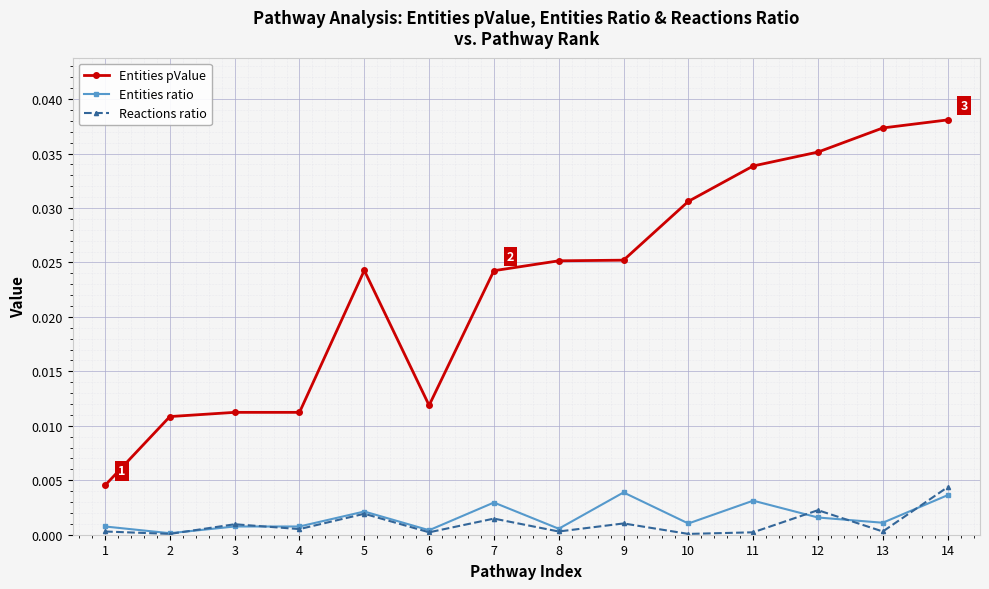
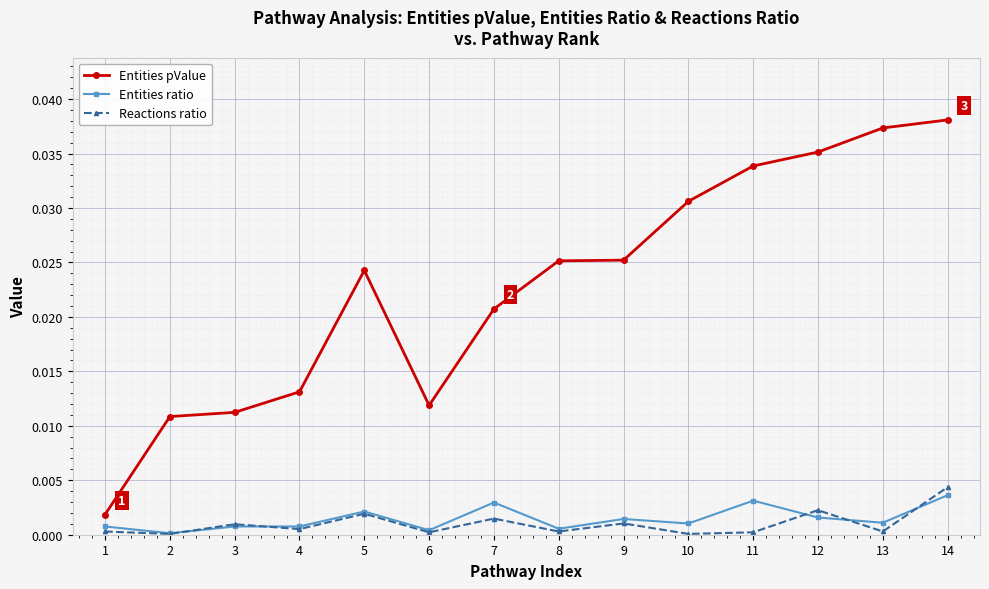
Entities pValue, 1: 0.0045 -> 0.0019
Entities pValue, 4: 0.0112 -> 0.0131
Entities pValue, 7: 0.0242 -> 0.0207
Entities ratio, 9: 0.0039 -> 0.0014
